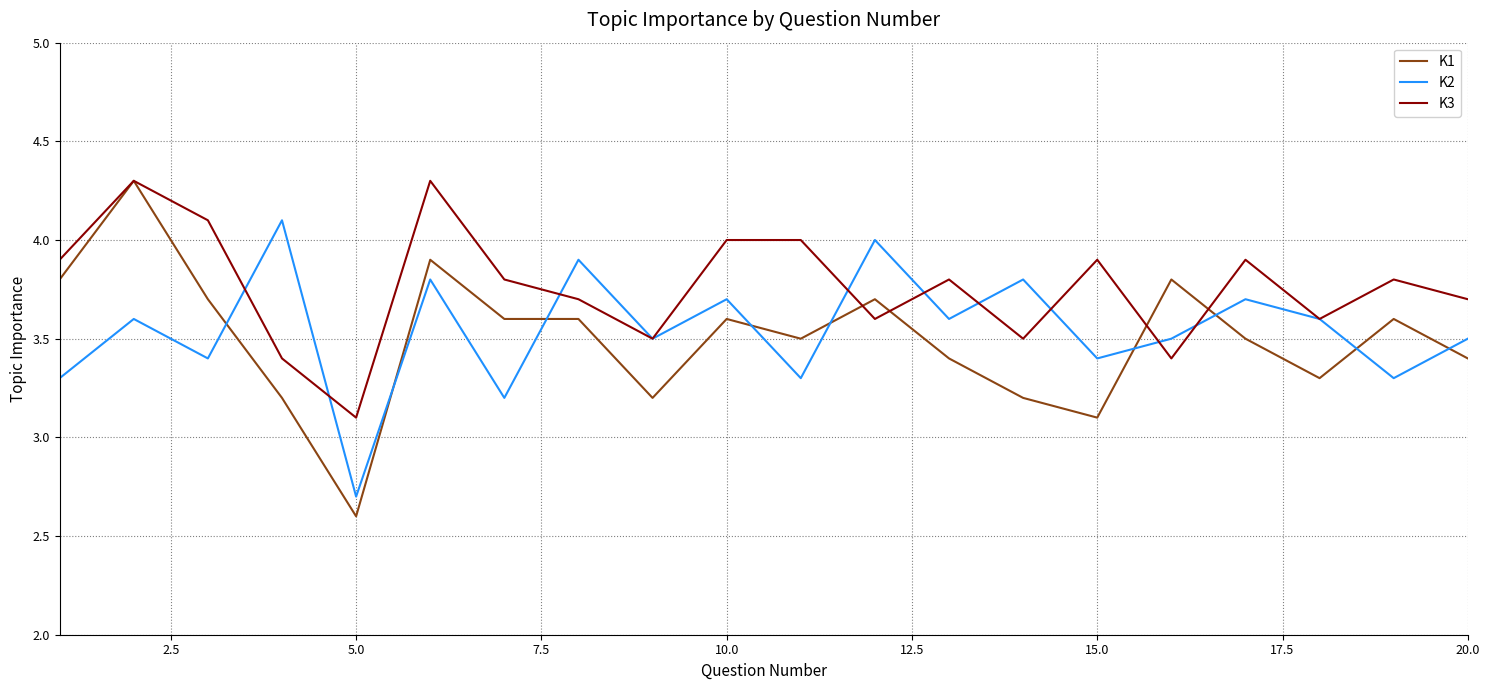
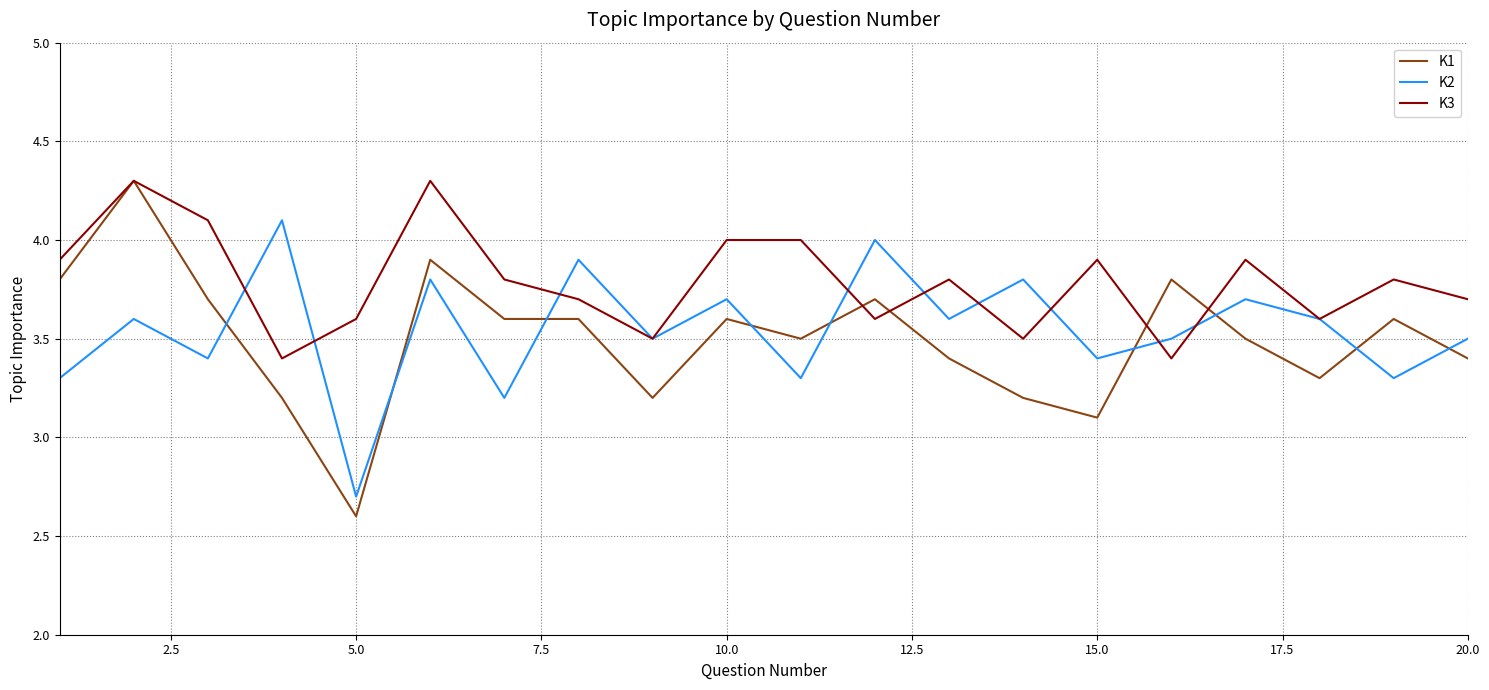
K3, 5.0: 3.1 -> 3.6
